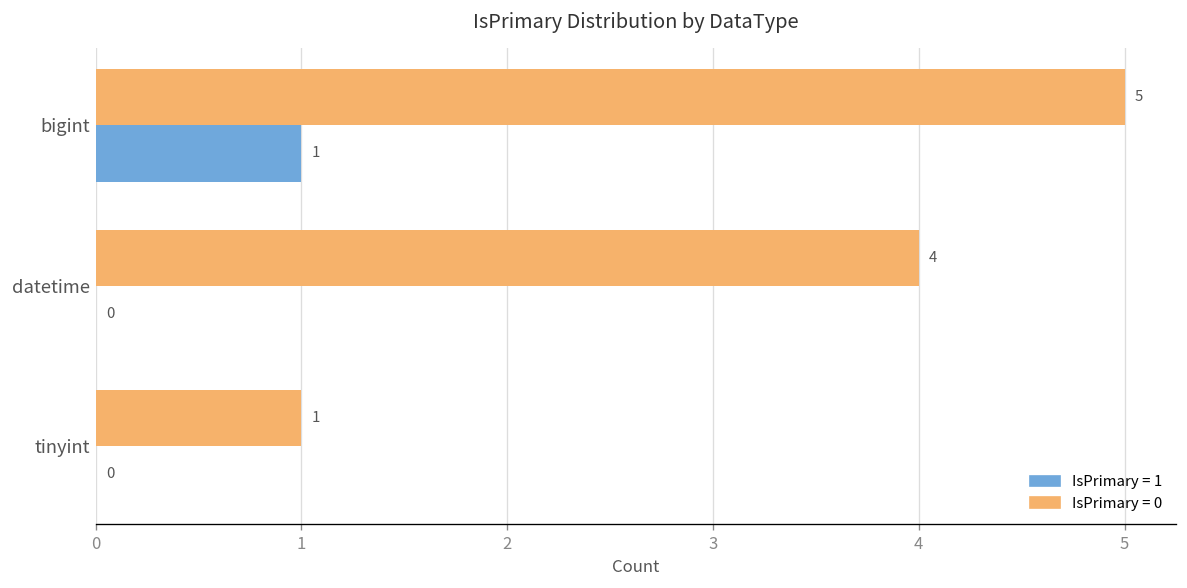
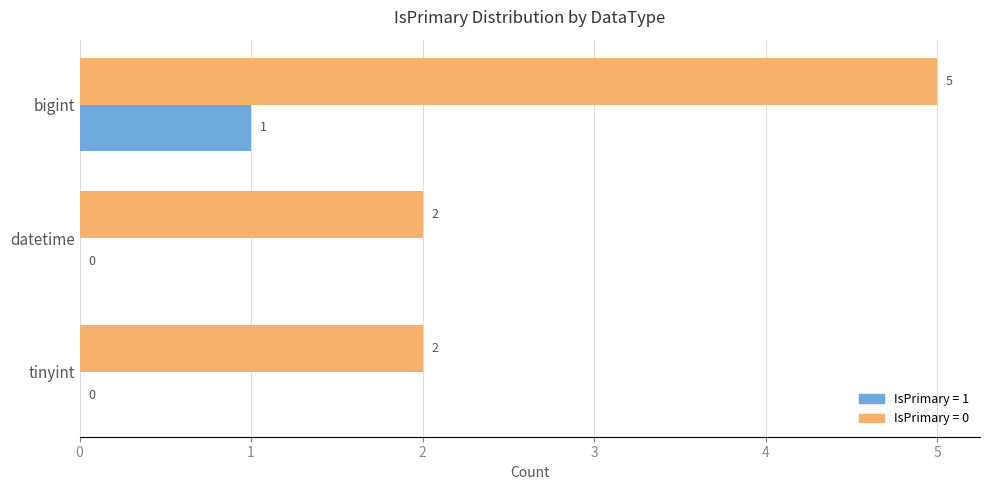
IsPrimary = 0, datetime: 4 -> 2
IsPrimary = 0, tinyint: 1 -> 2
